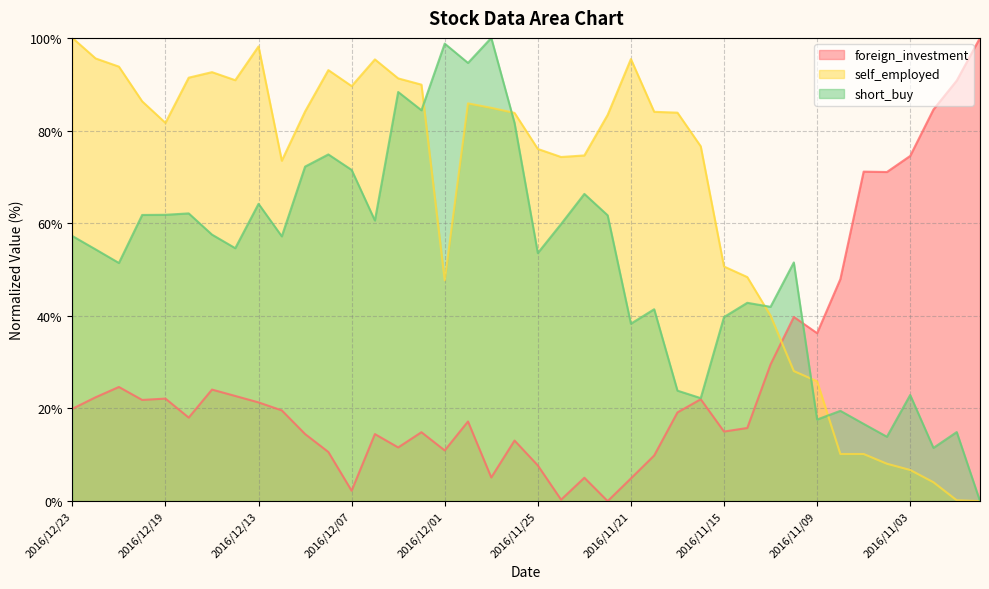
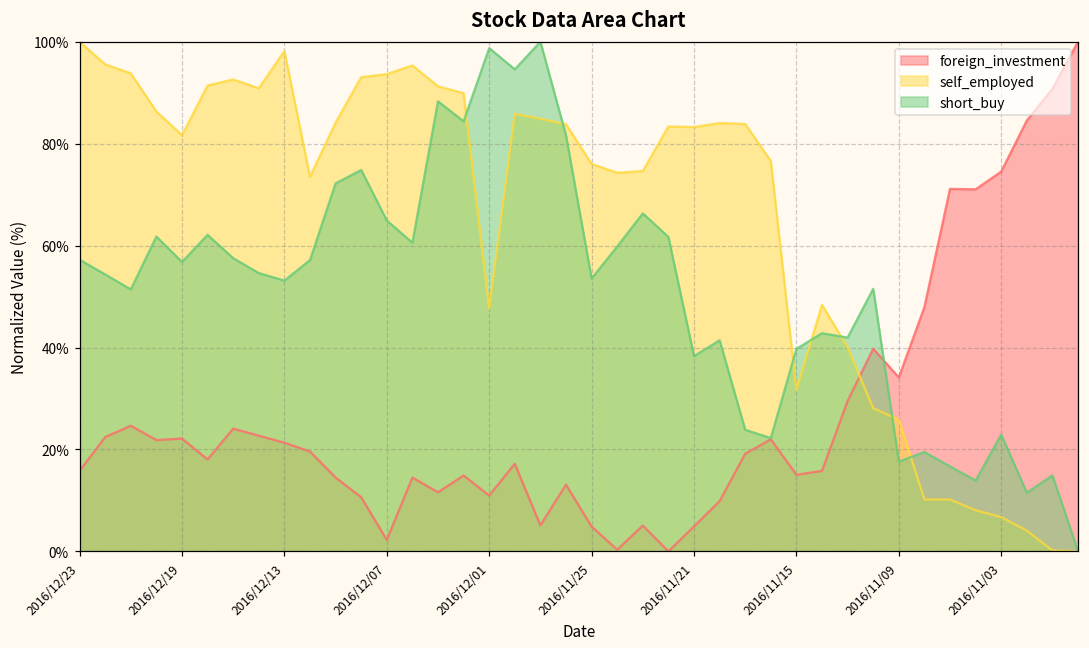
foreign_investment, 2016/12/23: 20% -> 16%
short_buy, 2016/12/19: 62% -> 57%
short_buy, 2016/12/13: 64% -> 53%
self_employed, 2016/12/07: 90% -> 94%
short_buy, 2016/12/07: 71% -> 65%
foreign_investment, 2016/11/25: 8% -> 5%
self_employed, 2016/11/21: 95% -> 83%
self_employed, 2016/11/15: 51% -> 32%
foreign_investment, 2016/11/09: 36% -> 34%
